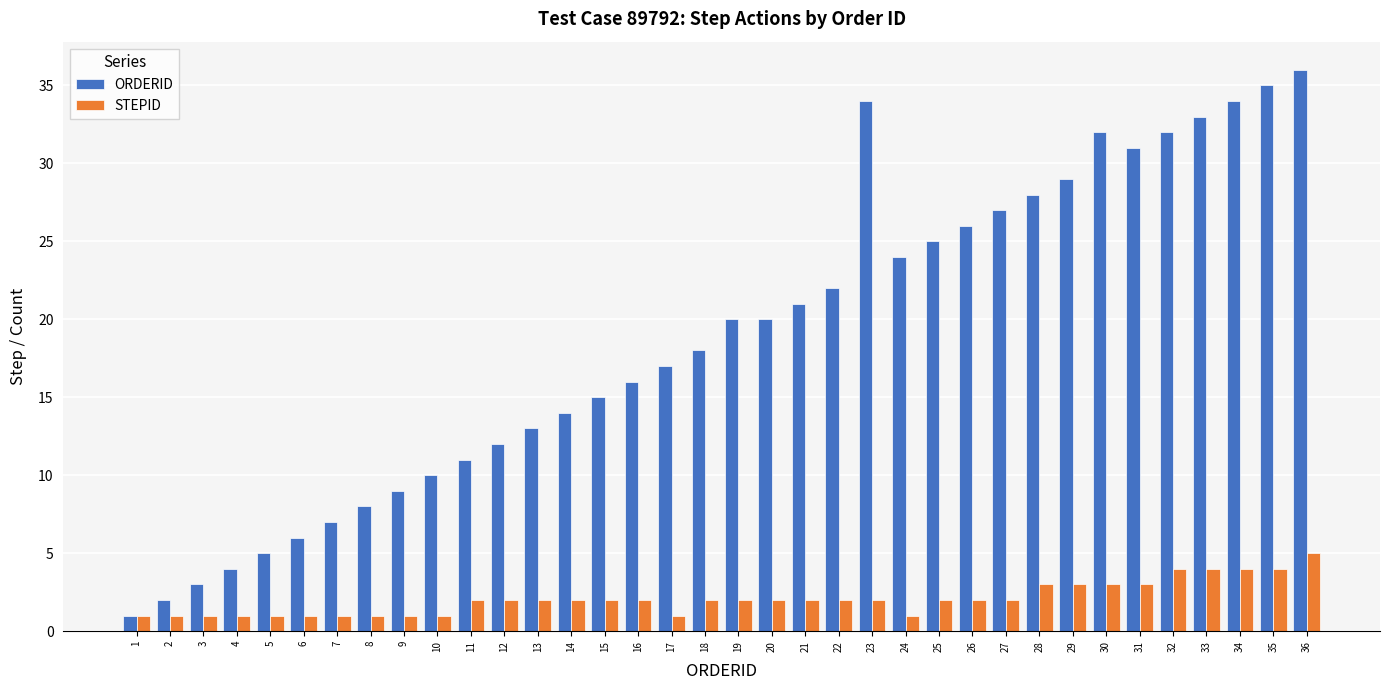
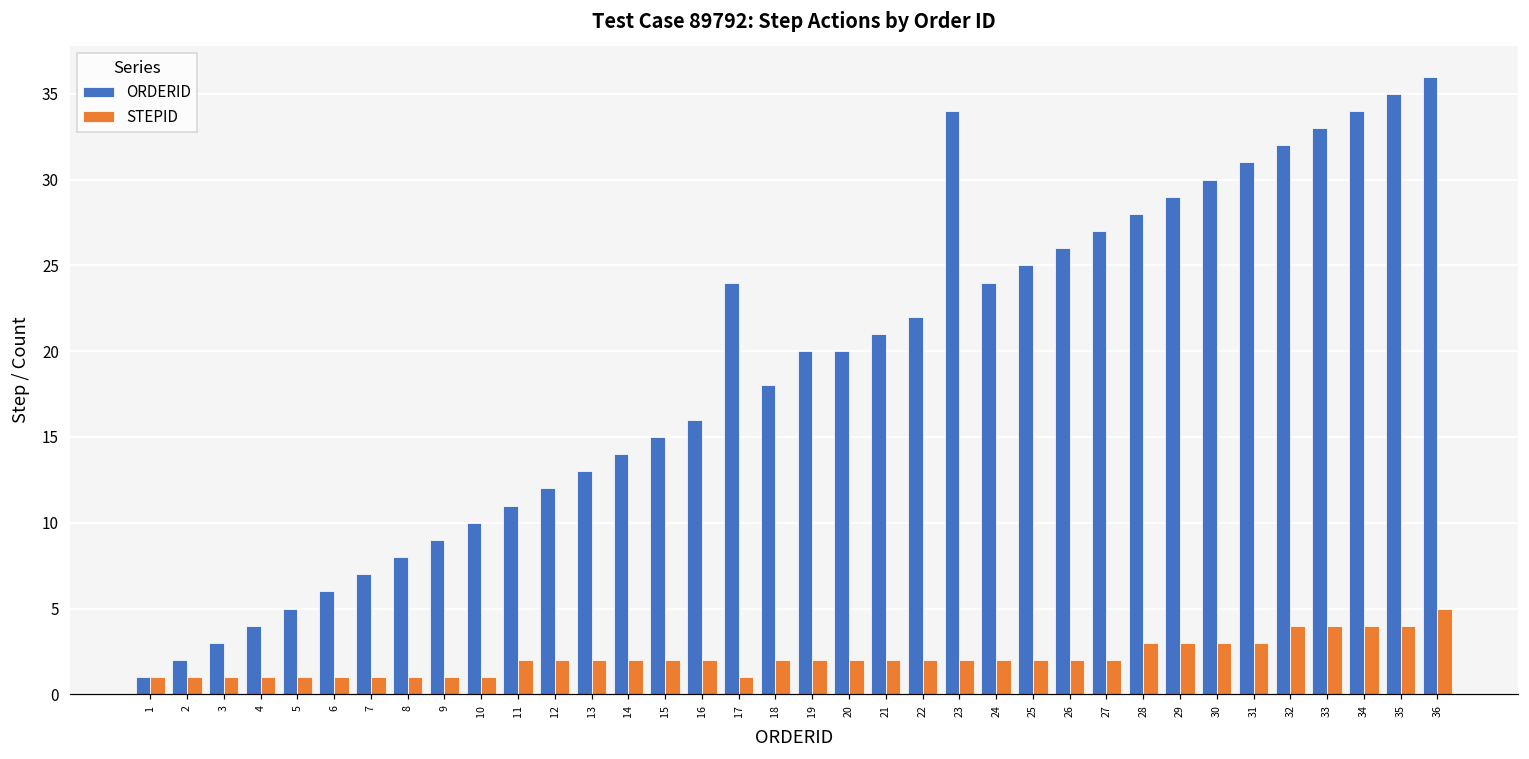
ORDERID, 17: 17 -> 24
STEPID, 24: 1 -> 2
ORDERID, 30: 32 -> 30
